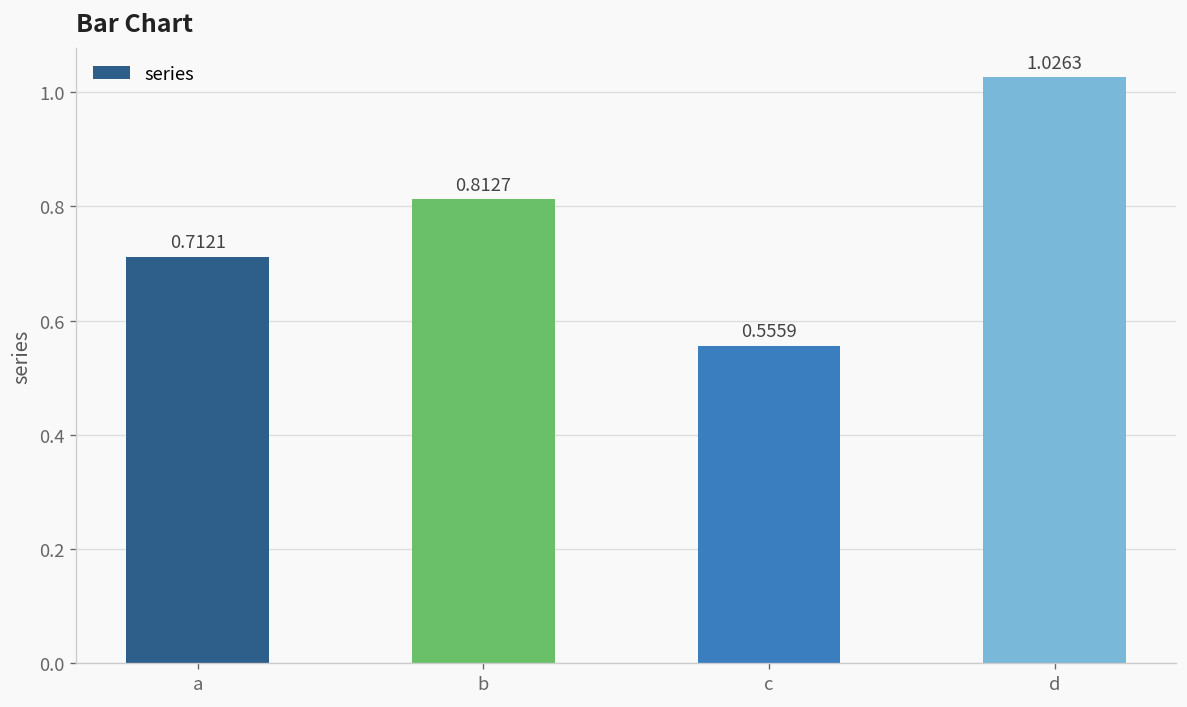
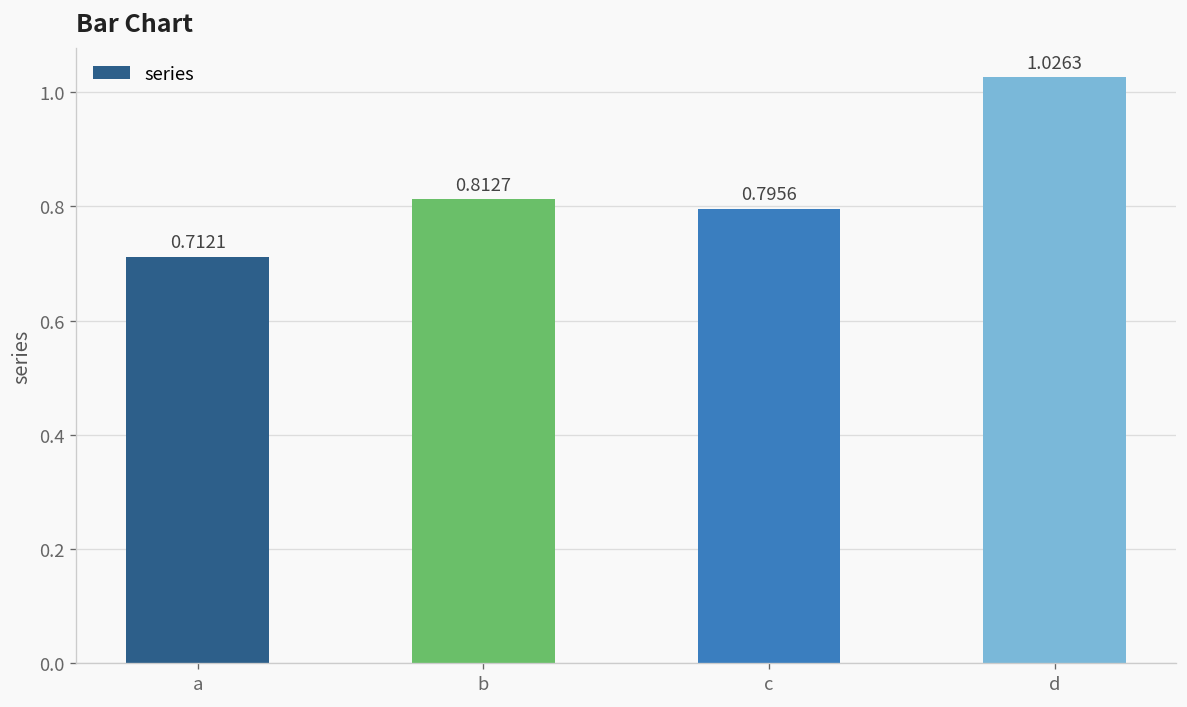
c: 0.5559 -> 0.7956
